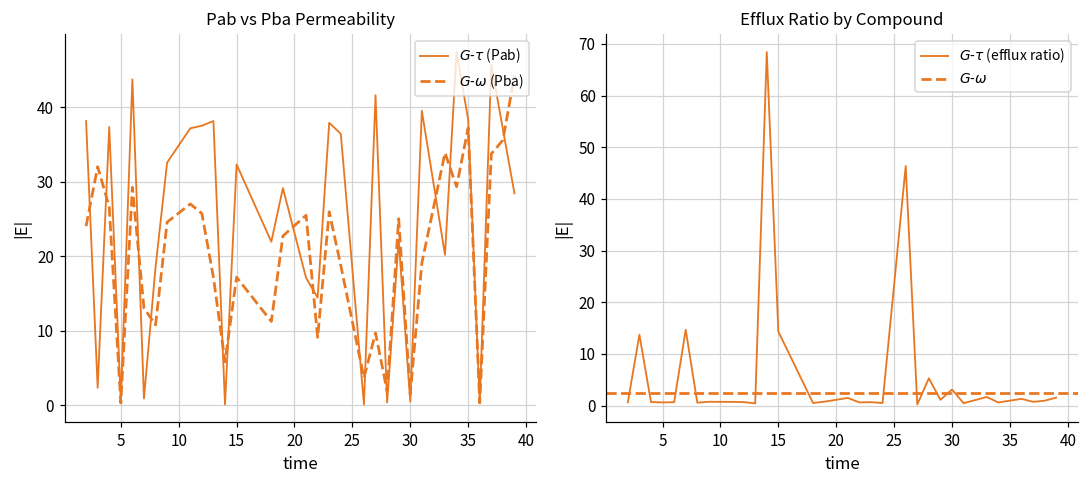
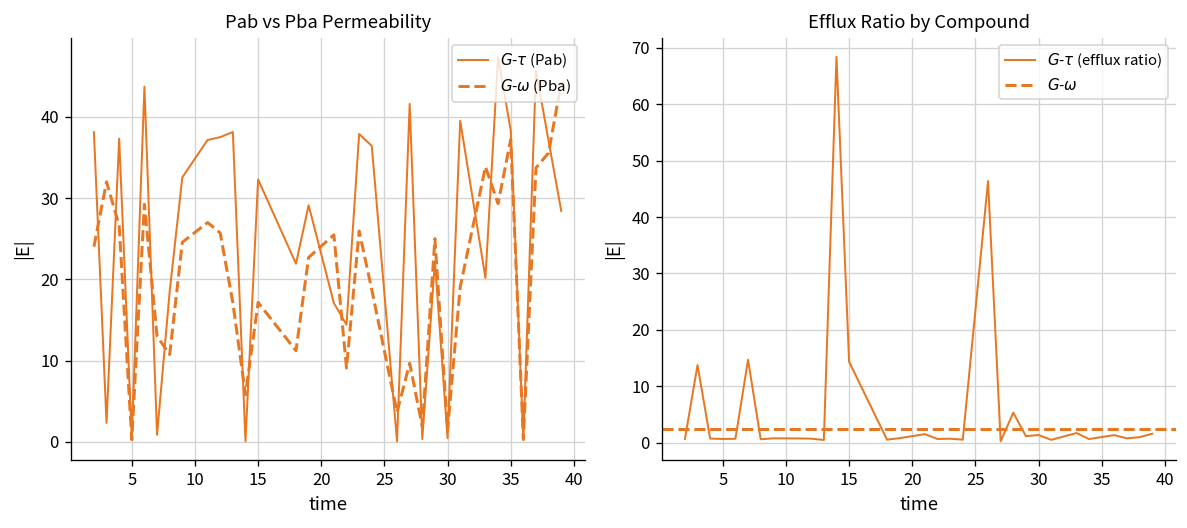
Efflux Ratio by Compound, 30: 3 -> 1
